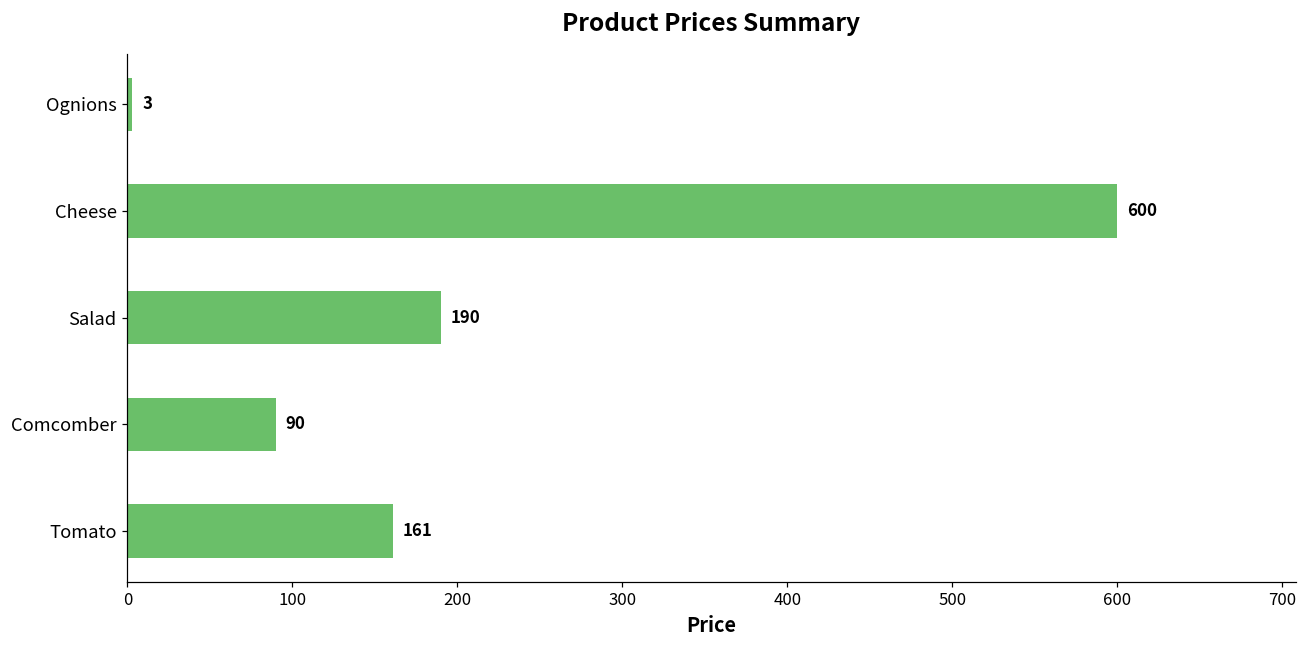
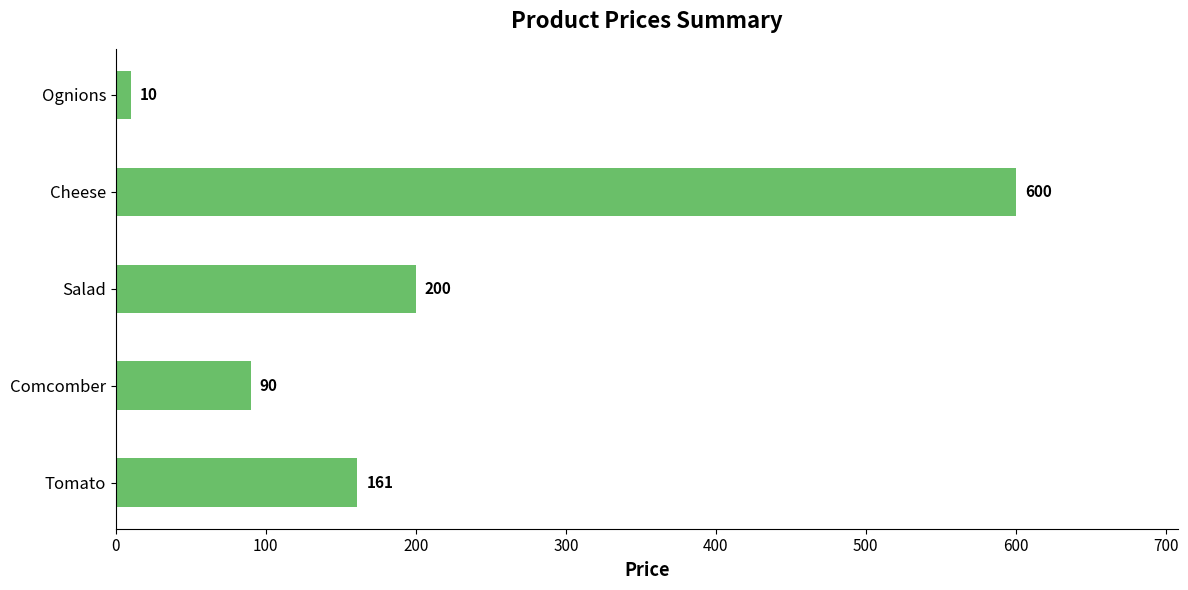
Ognions: 3 -> 10
Salad: 190 -> 200
